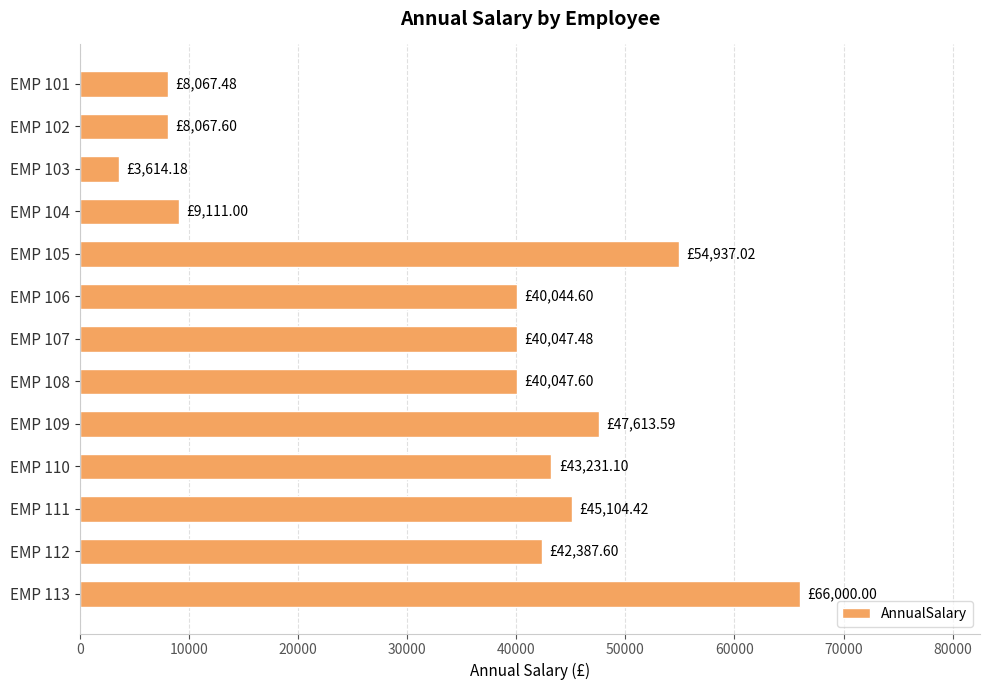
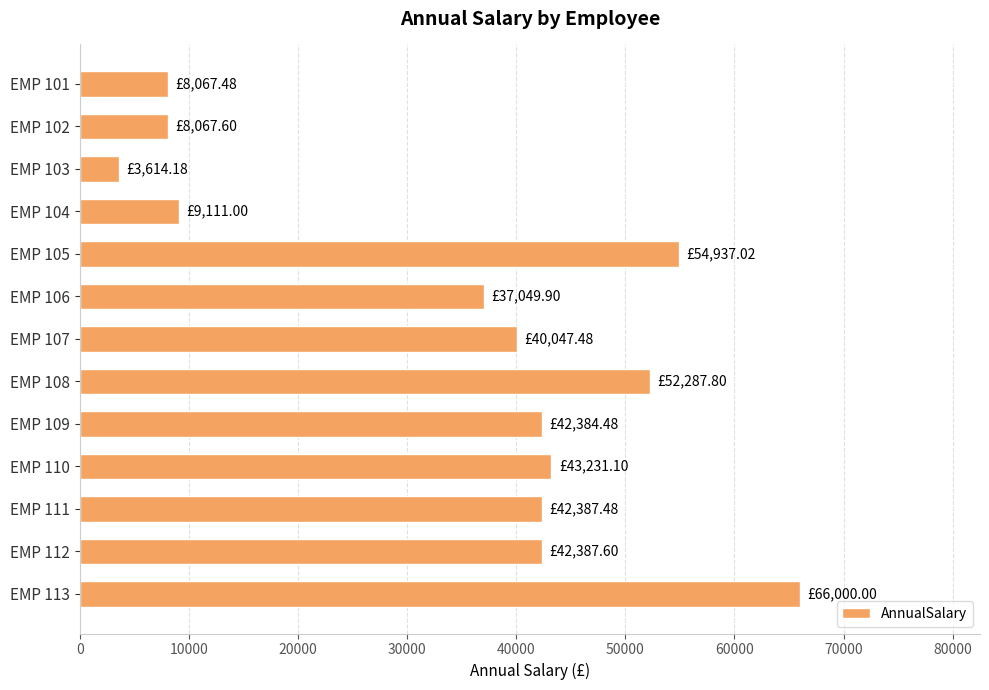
EMP 106: £40,044.60 -> £37,049.90
EMP 108: £40,047.60 -> £52,287.80
EMP 109: £47,613.59 -> £42,384.48
EMP 111: £45,104.42 -> £42,387.48
